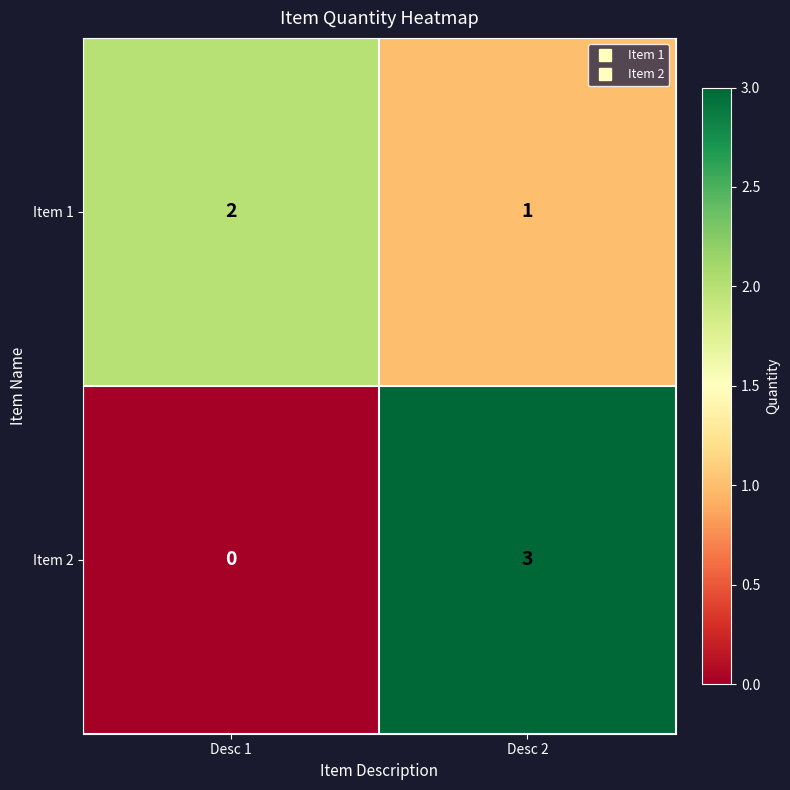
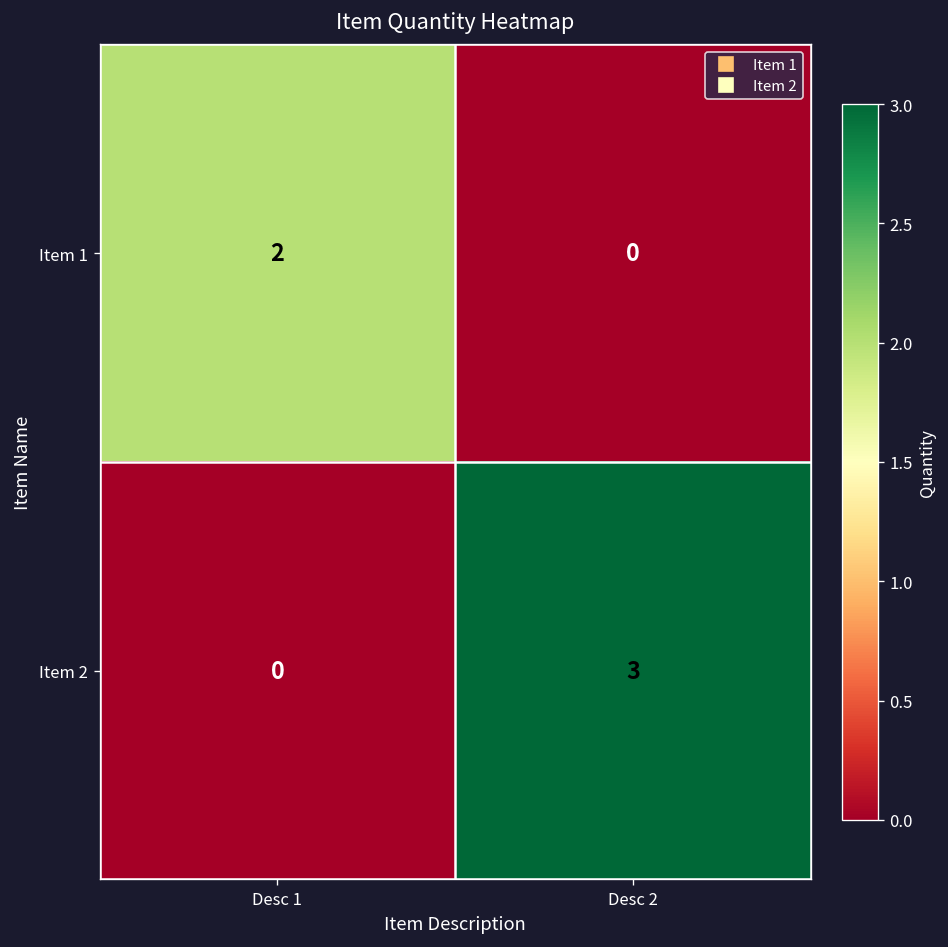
Item 1, Desc 2: 1 -> 0
